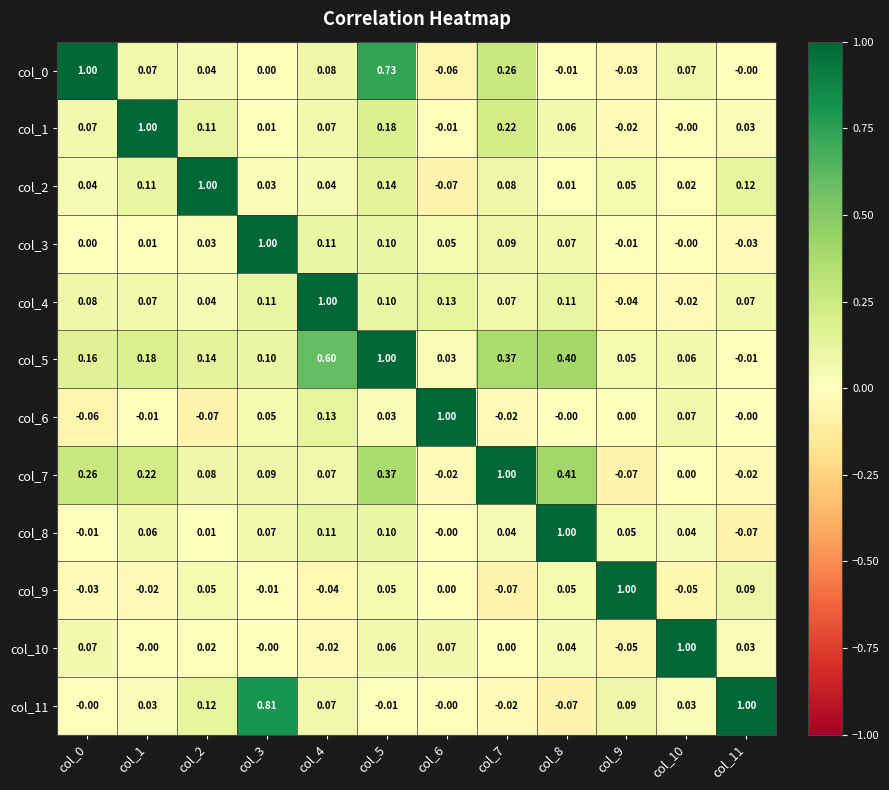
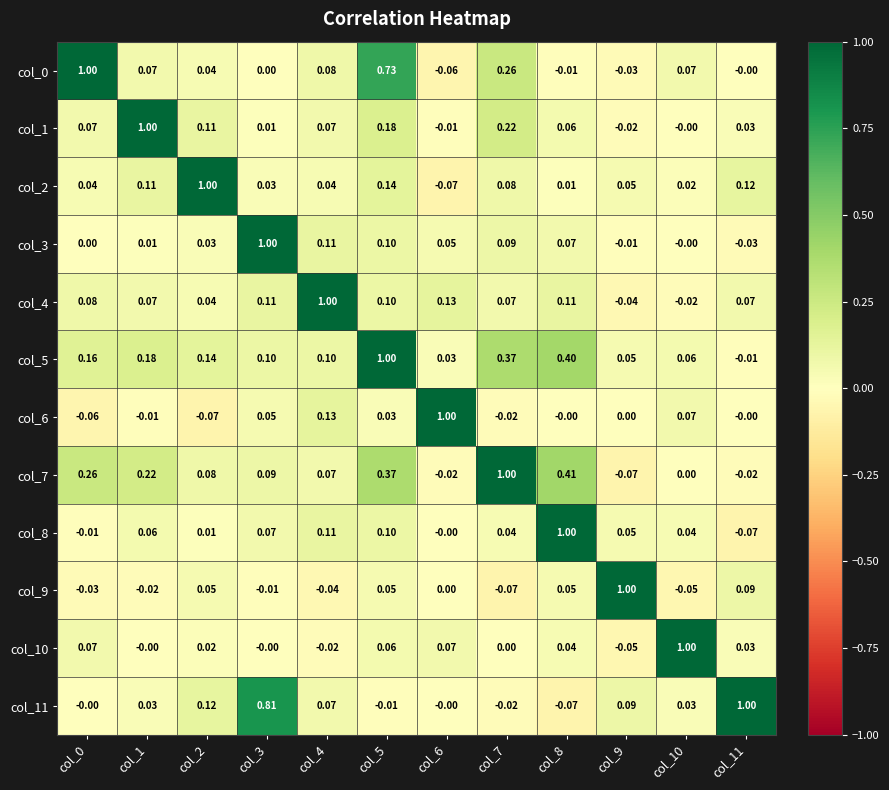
col_5, col_4: 0.60 -> 0.10
